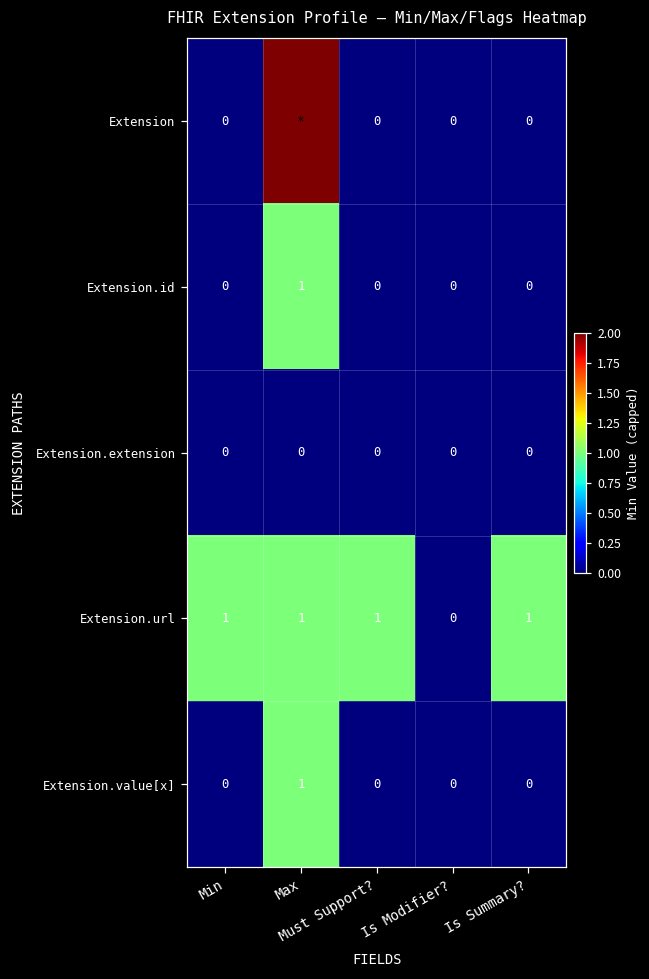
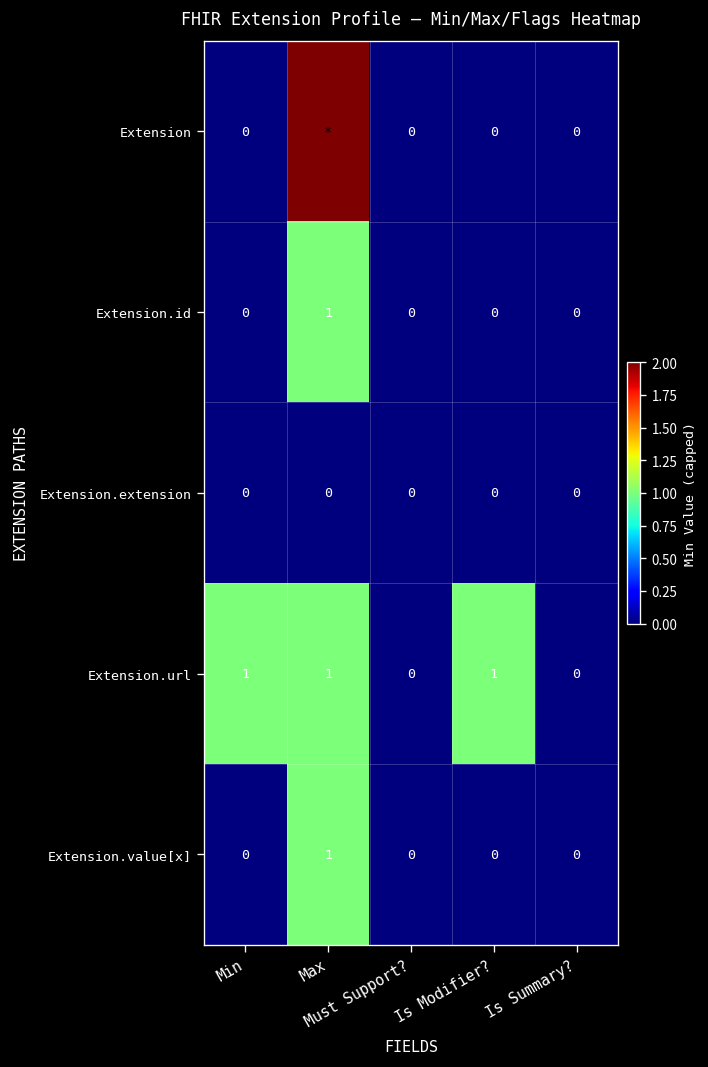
Extension.url, Must Support?: 1 -> 0
Extension.url, Is Modifier?: 0 -> 1
Extension.url, Is Summary?: 1 -> 0
